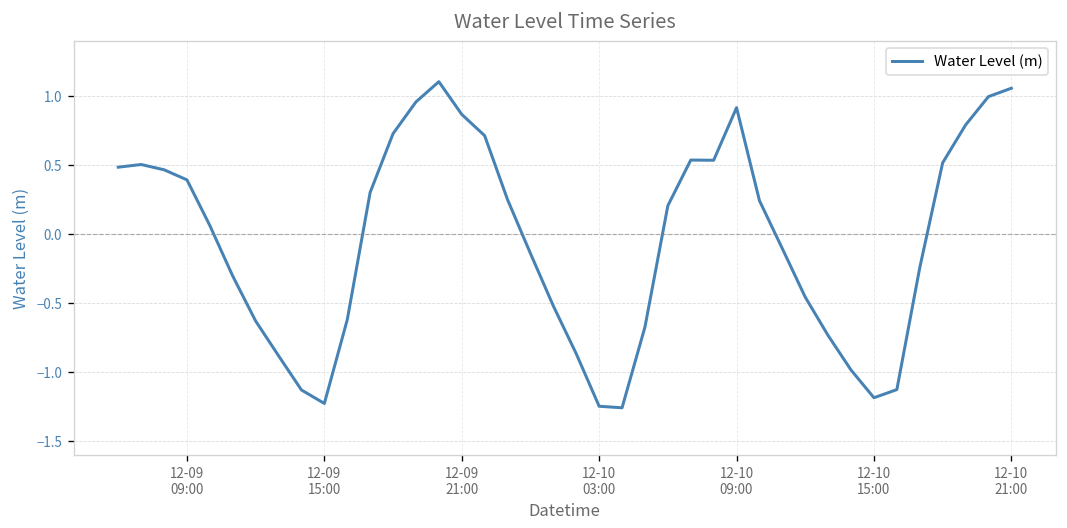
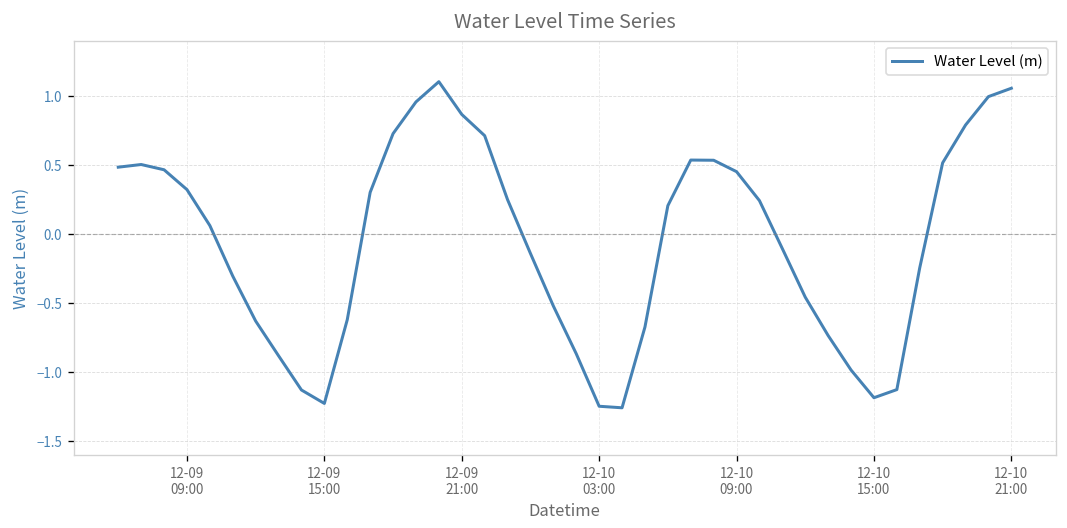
12-09 09:00: 0.39 -> 0.32
12-10 09:00: 0.92 -> 0.45
